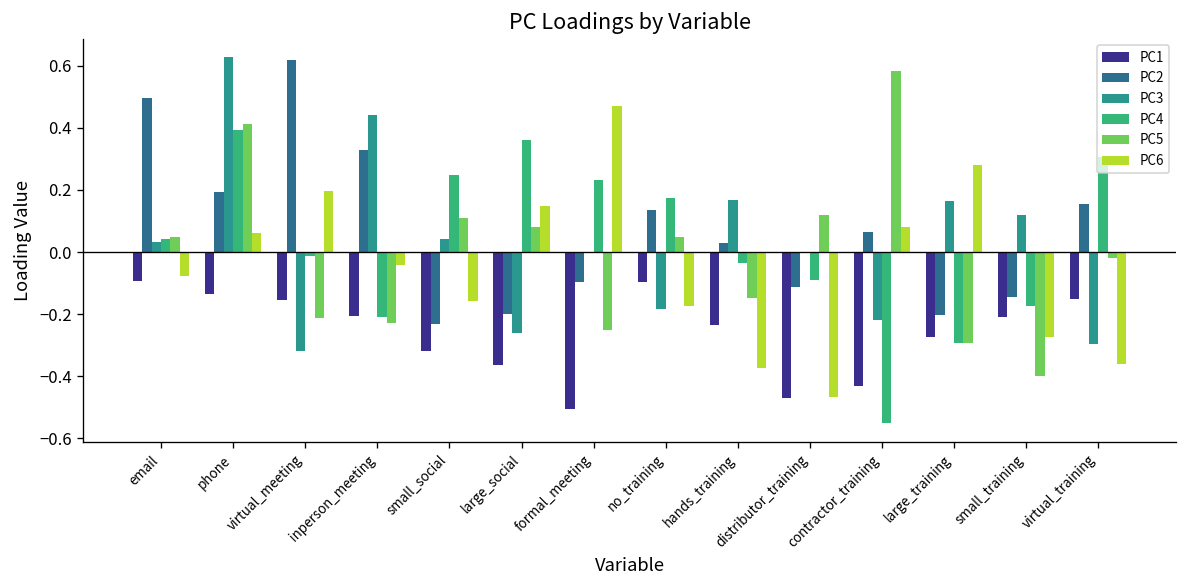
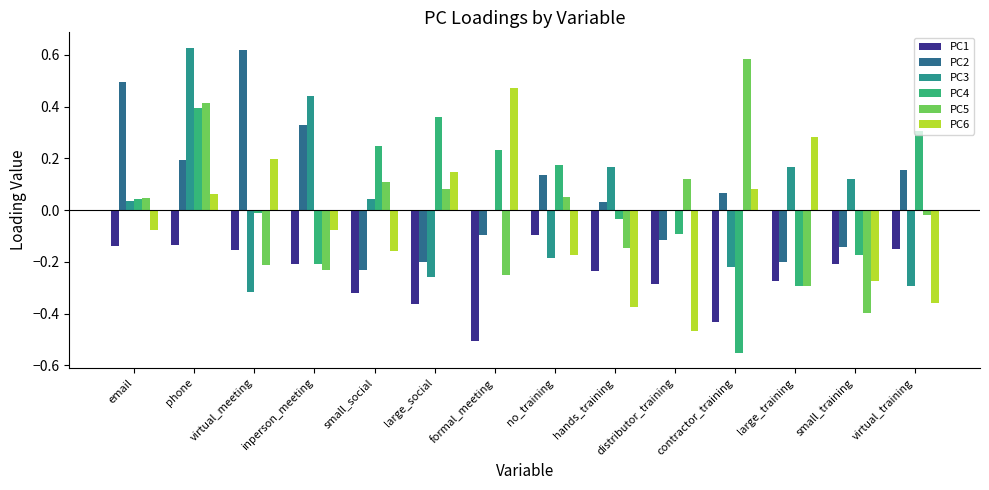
PC1, email: -0.09 -> -0.14
PC6, inperson_meeting: -0.04 -> -0.08
PC1, distributor_training: -0.47 -> -0.29
